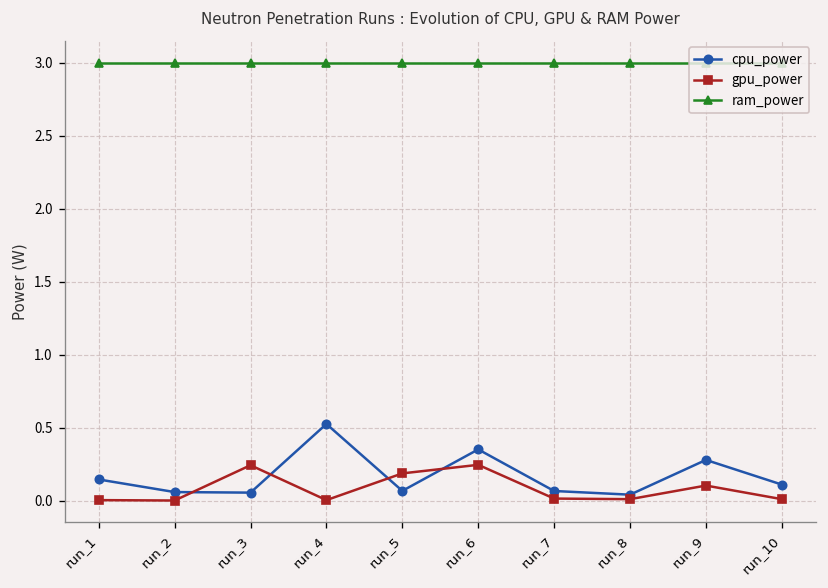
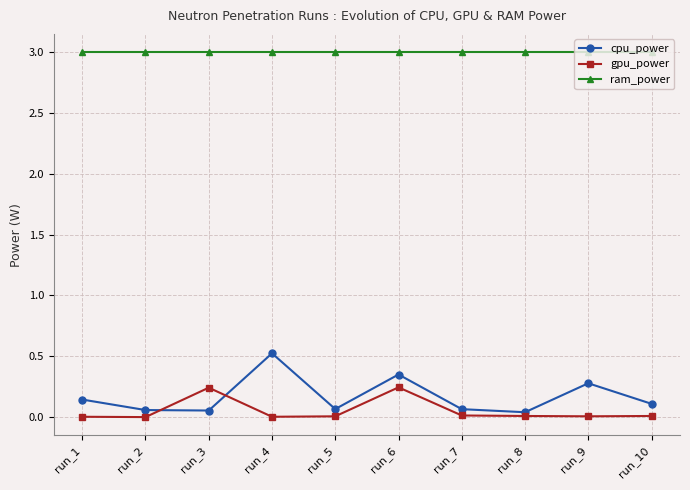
gpu_power, run_5: 0.19 -> 0.01
gpu_power, run_9: 0.10 -> 0.01
